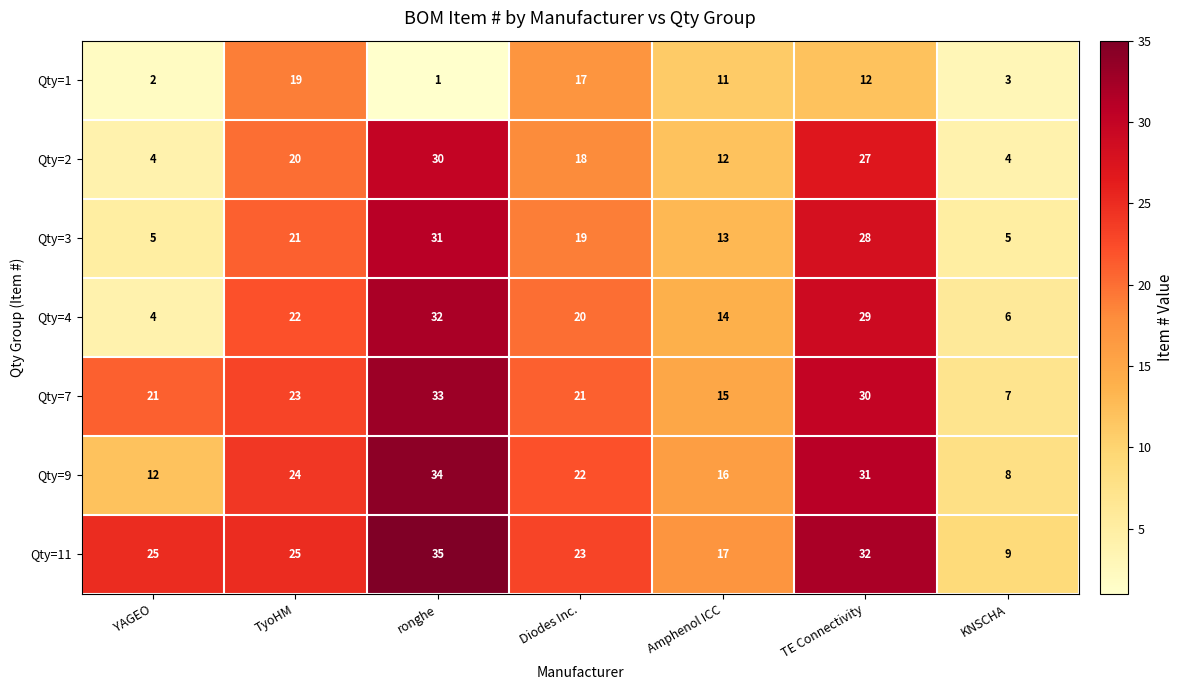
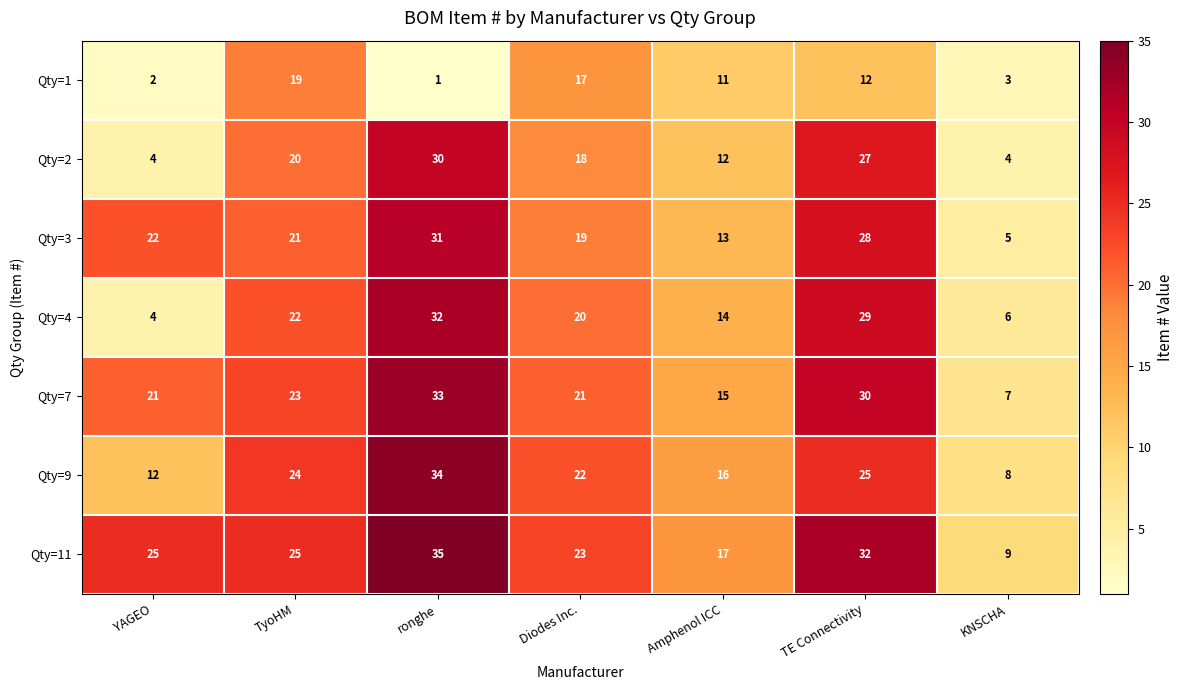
Qty=3, YAGEO: 5 -> 22
Qty=9, TE Connectivity: 31 -> 25
